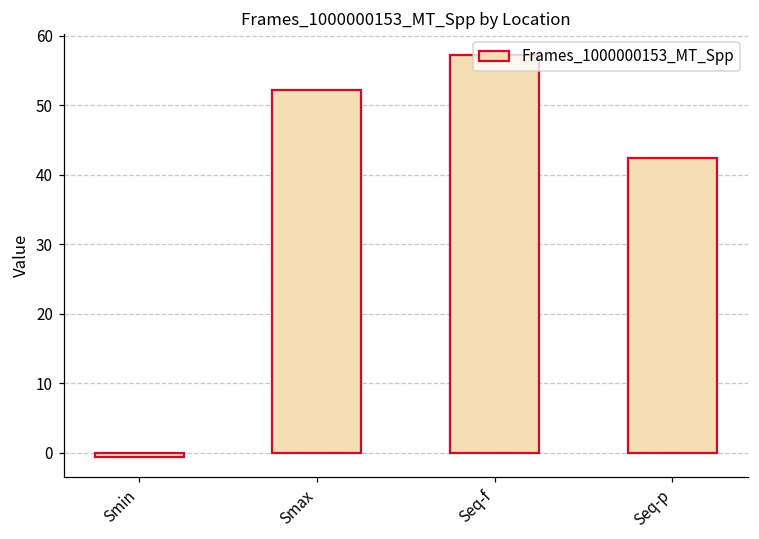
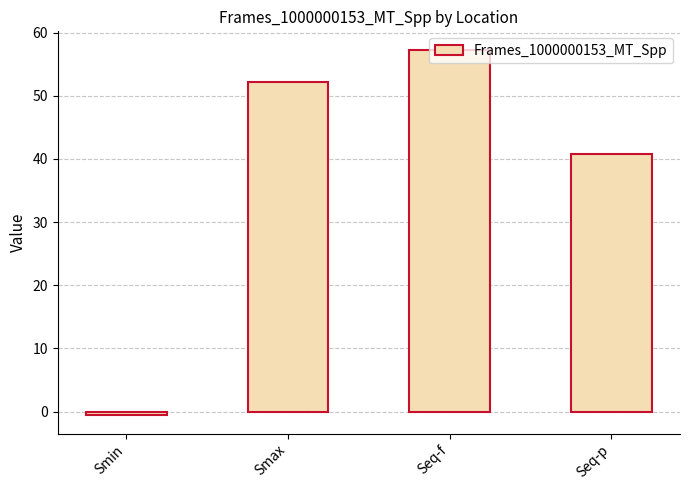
Seq-p: 42 -> 41
